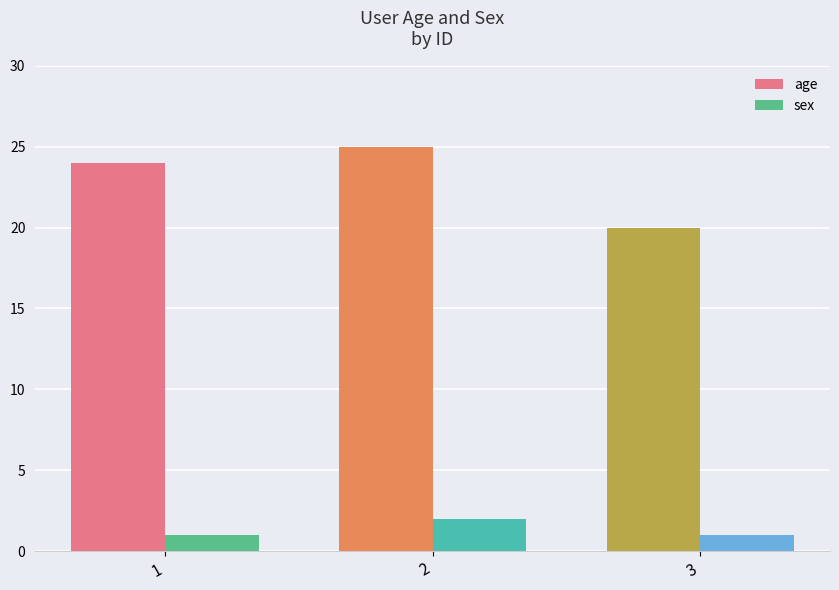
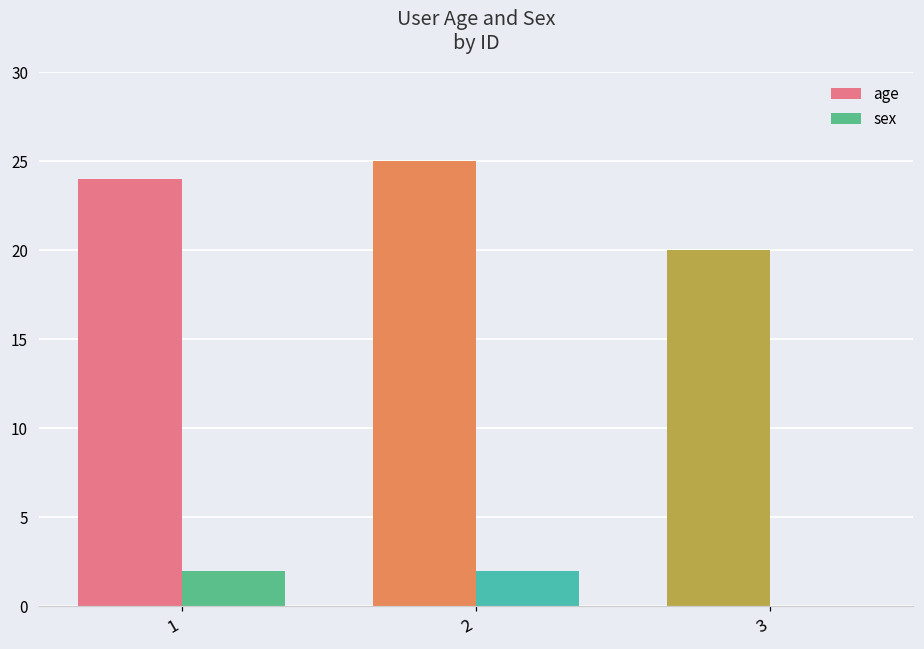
sex, 1: 1 -> 2
sex, 3: 1 -> 0
